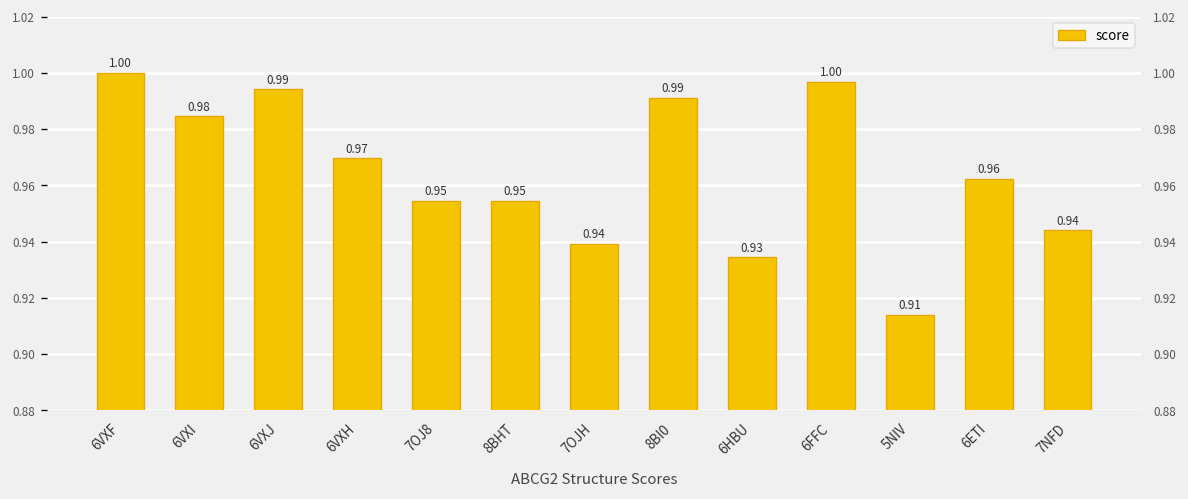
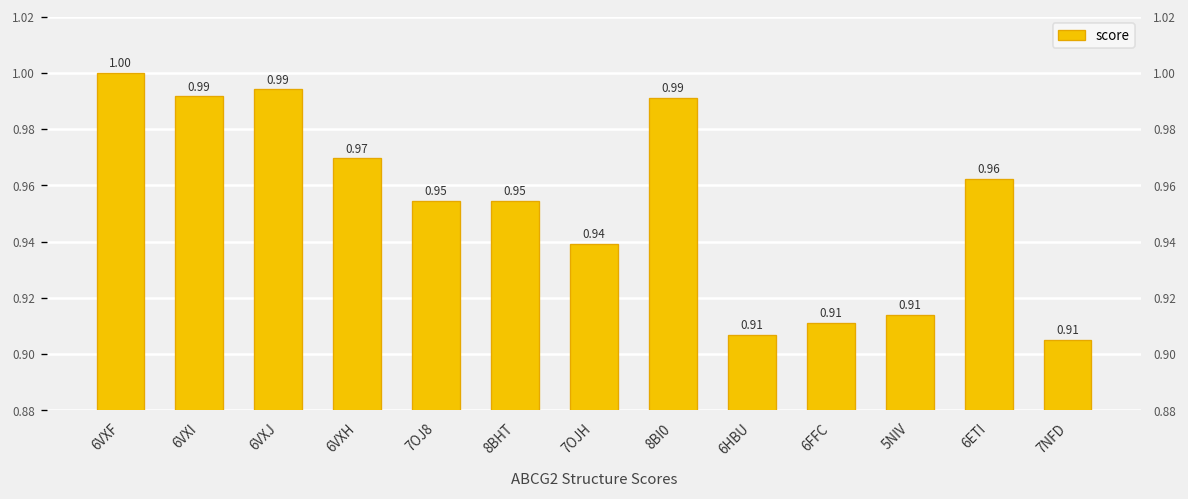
6VXI: 0.98 -> 0.99
6HBU: 0.93 -> 0.91
6FFC: 1.00 -> 0.91
7NFD: 0.94 -> 0.91
